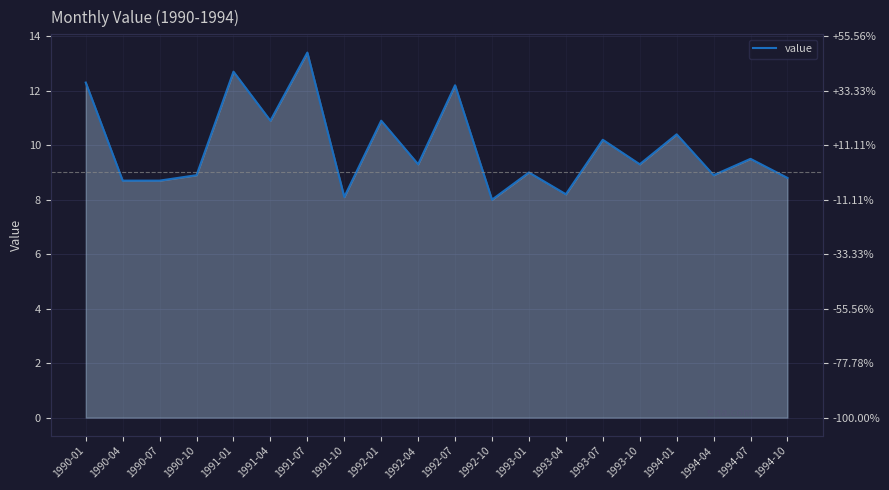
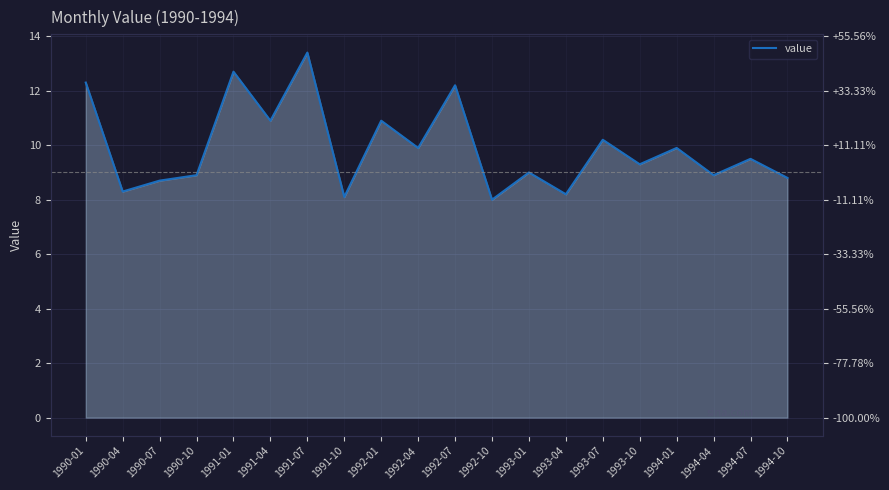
1990-04: 8.7 -> 8.3
1992-04: 9.3 -> 9.9
1994-01: 10.4 -> 9.9
